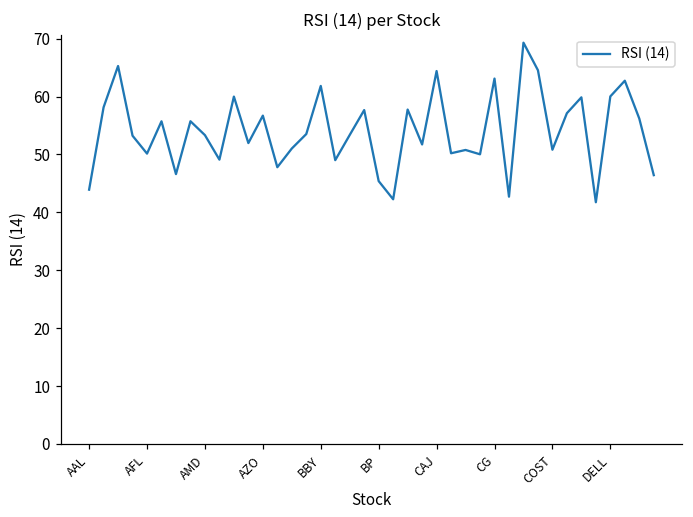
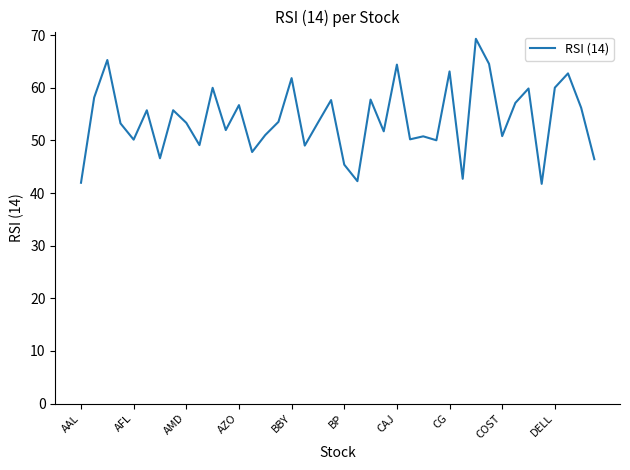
AAL: 44 -> 42
